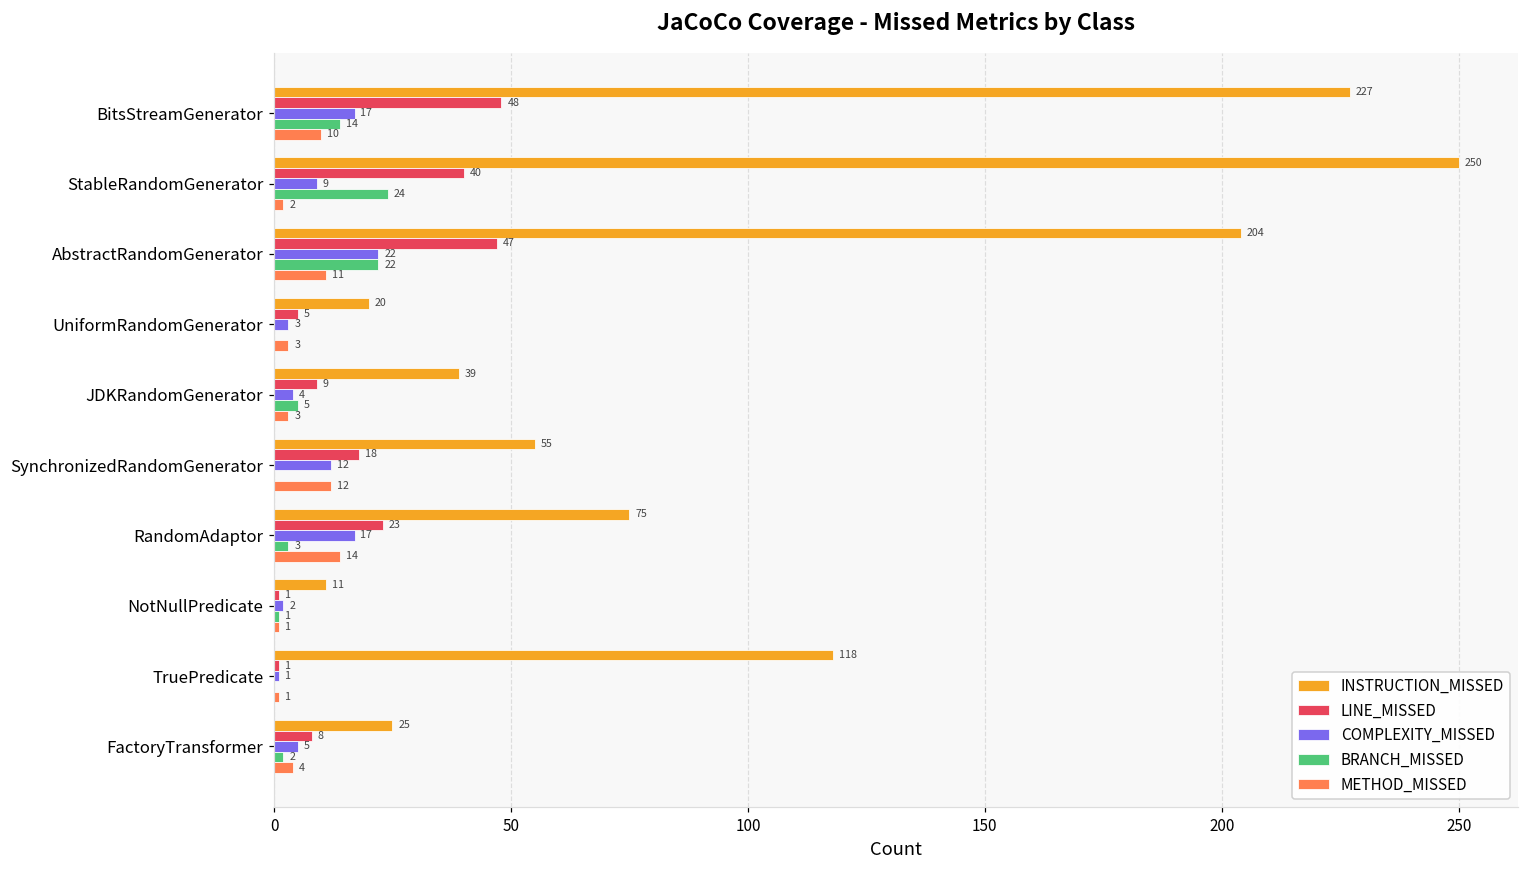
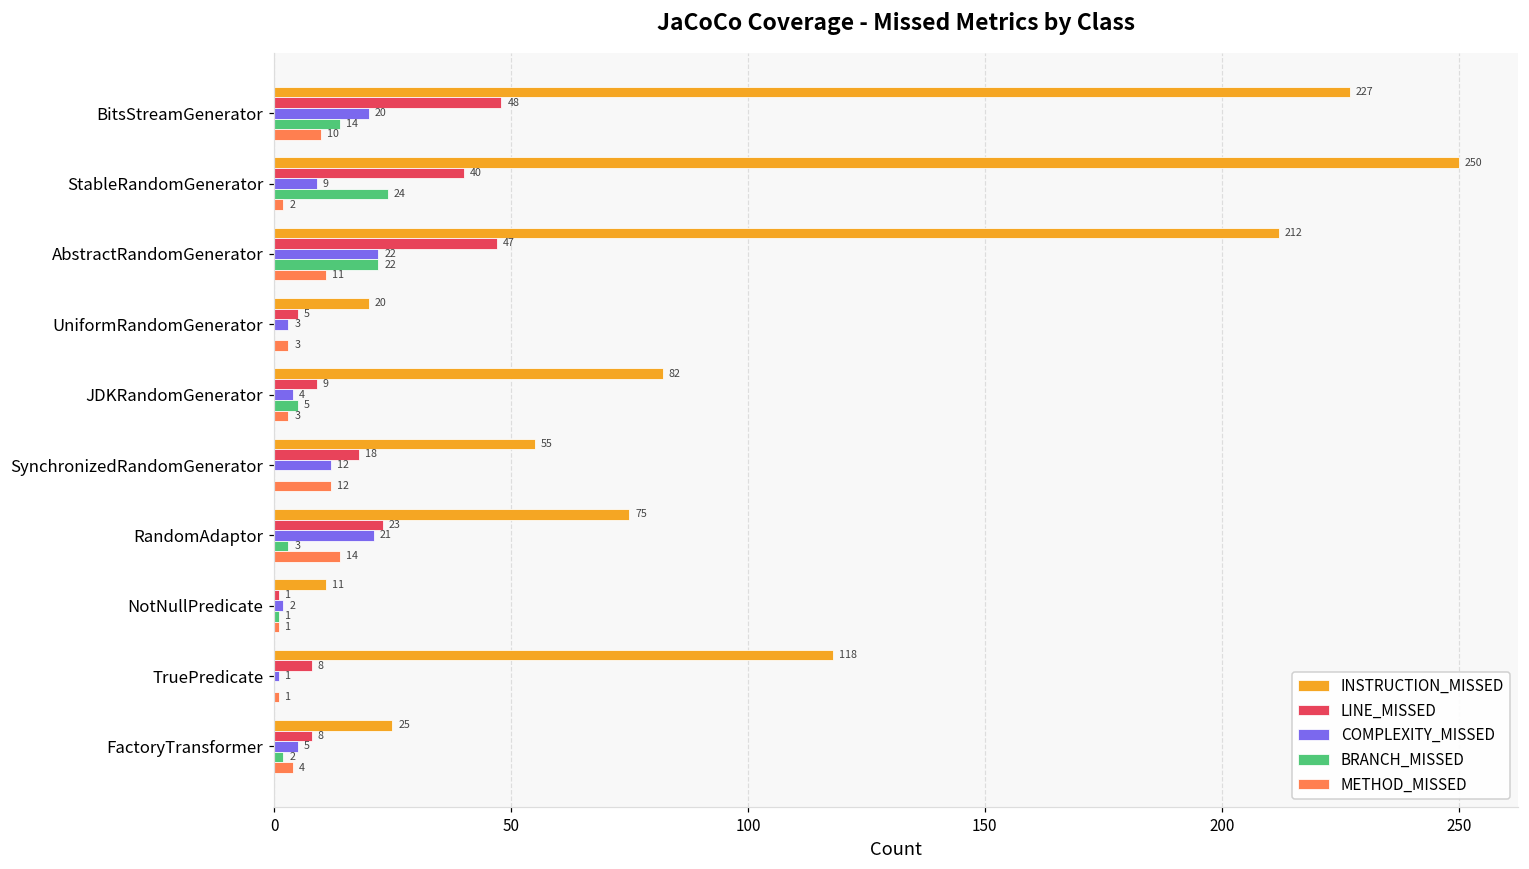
COMPLEXITY_MISSED, BitsStreamGenerator: 17 -> 20
INSTRUCTION_MISSED, AbstractRandomGenerator: 204 -> 212
INSTRUCTION_MISSED, JDKRandomGenerator: 39 -> 82
COMPLEXITY_MISSED, RandomAdaptor: 17 -> 21
LINE_MISSED, TruePredicate: 1 -> 8
